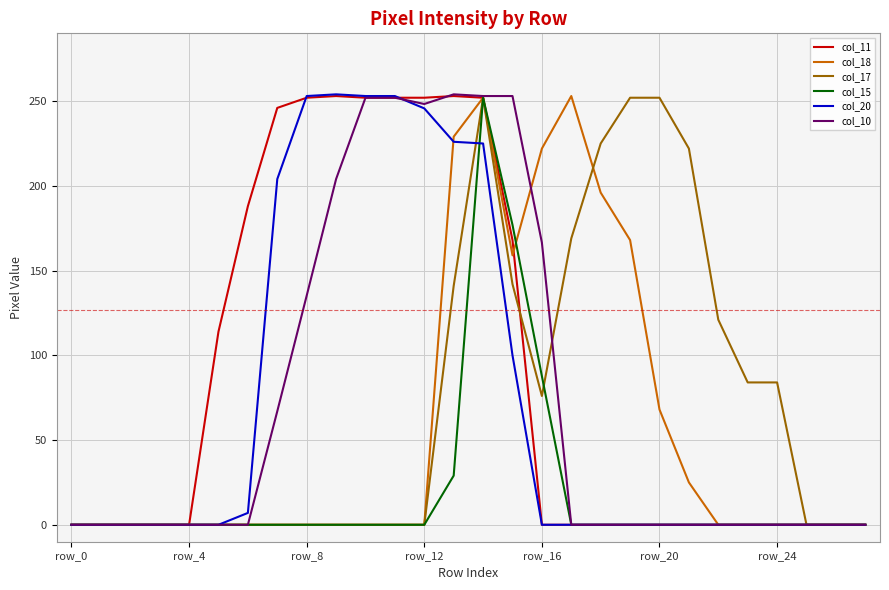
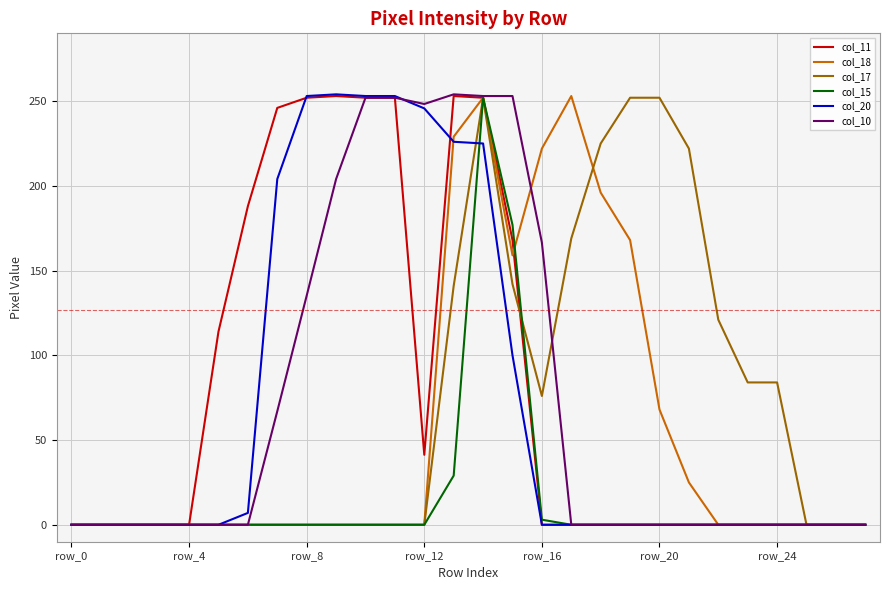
col_11, row_12: 252 -> 41
col_15, row_16: 88 -> 3
